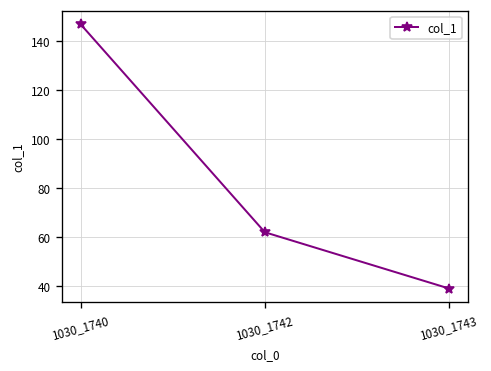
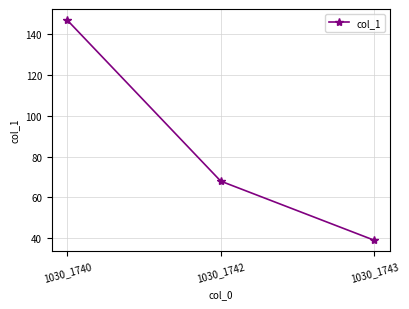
1030_1742: 62 -> 68
